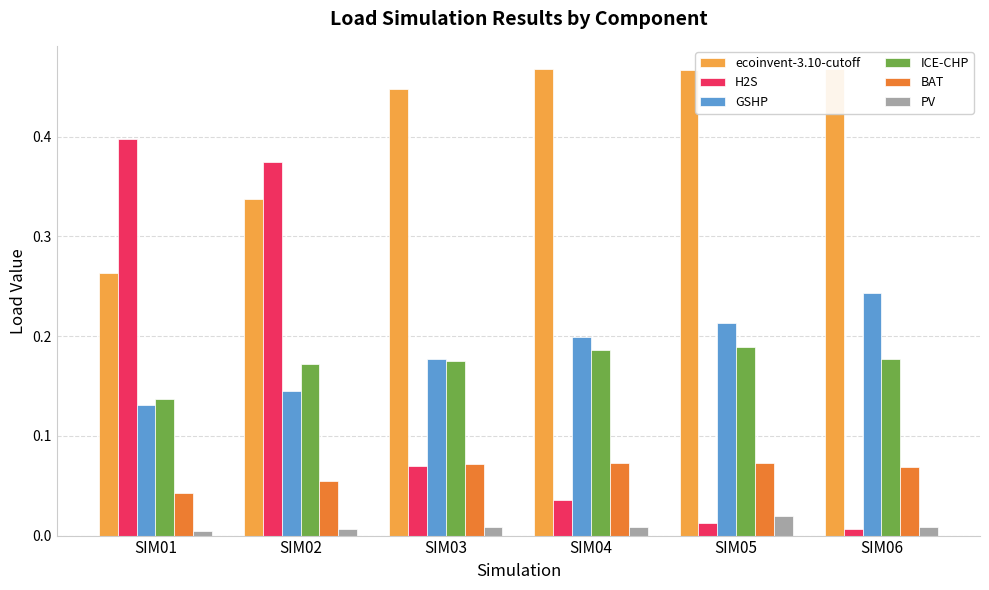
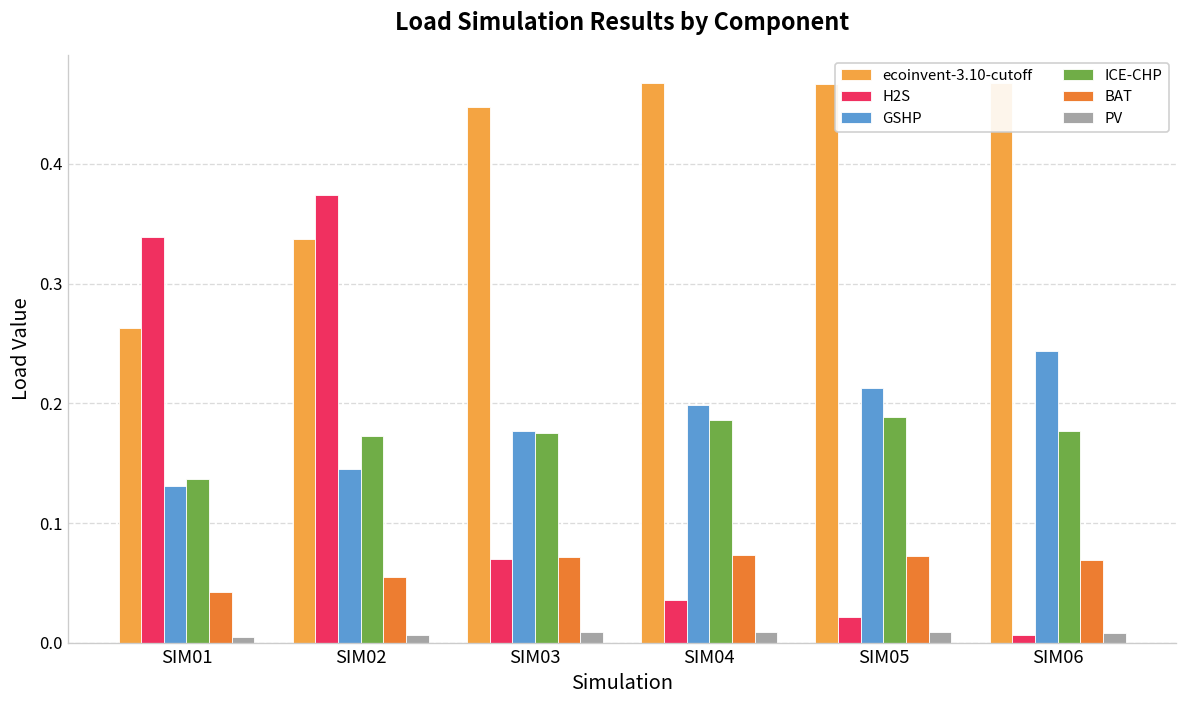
H2S, SIM01: 0.40 -> 0.34
H2S, SIM05: 0.01 -> 0.02
PV, SIM05: 0.02 -> 0.01
